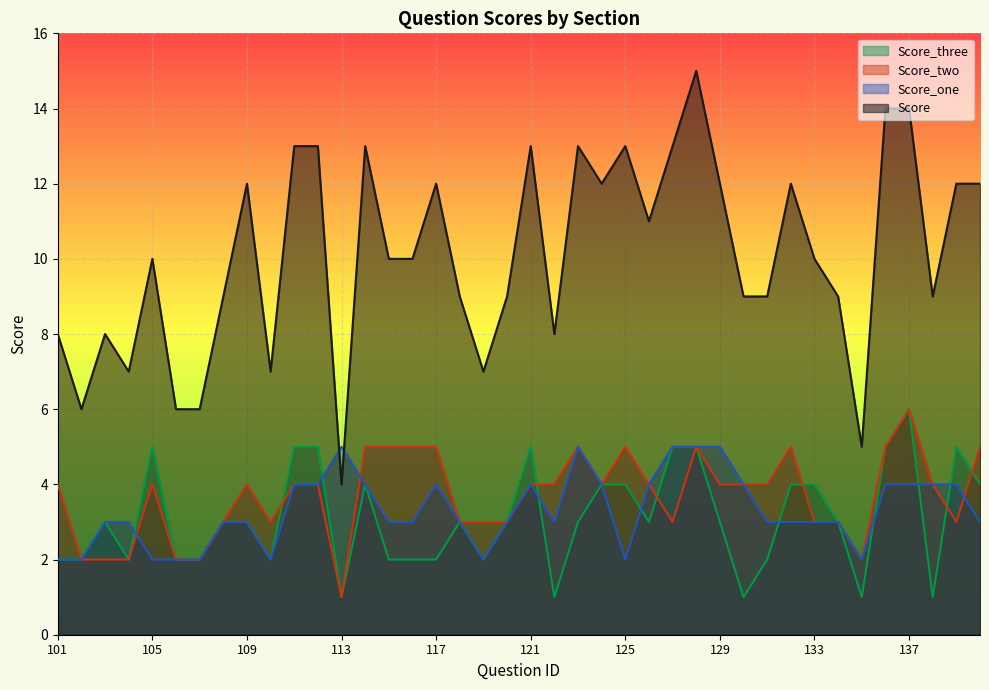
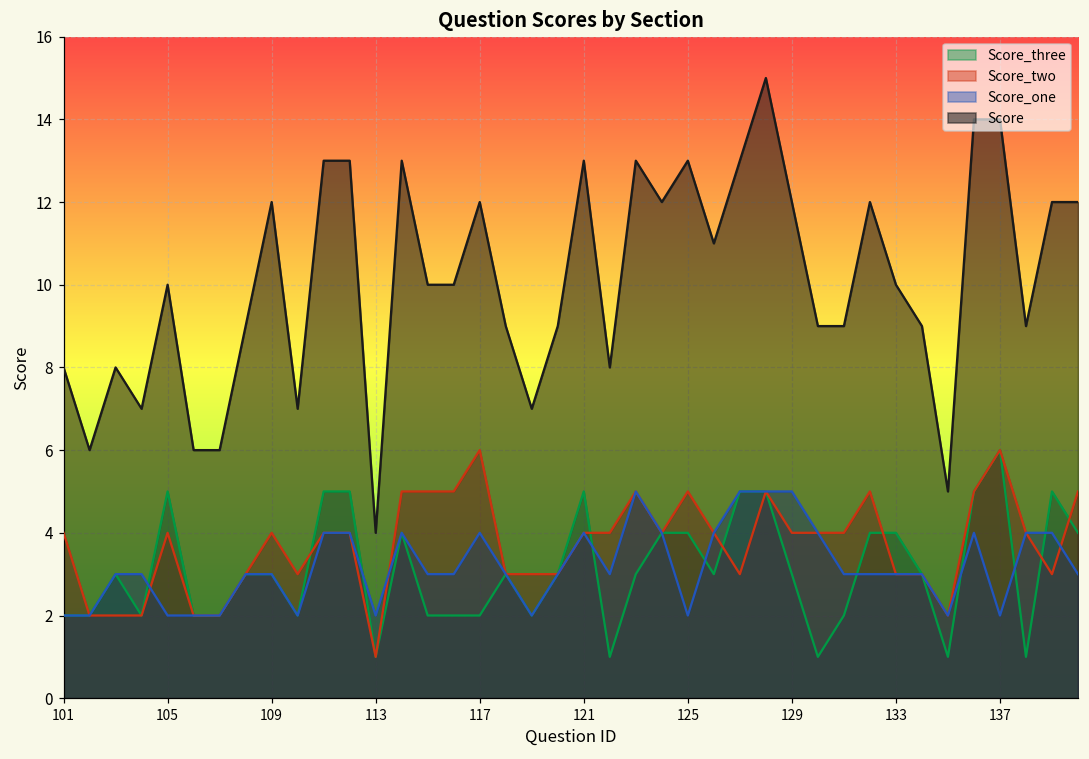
Score_one, 113: 5 -> 2
Score_two, 117: 5 -> 6
Score_one, 137: 4 -> 2
